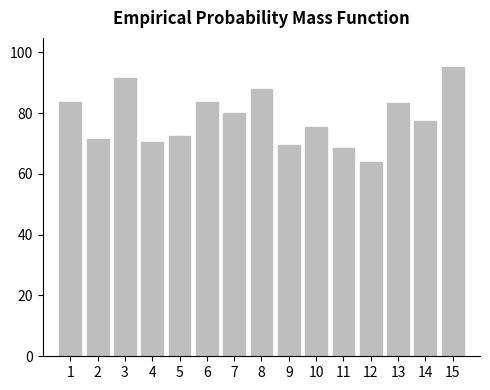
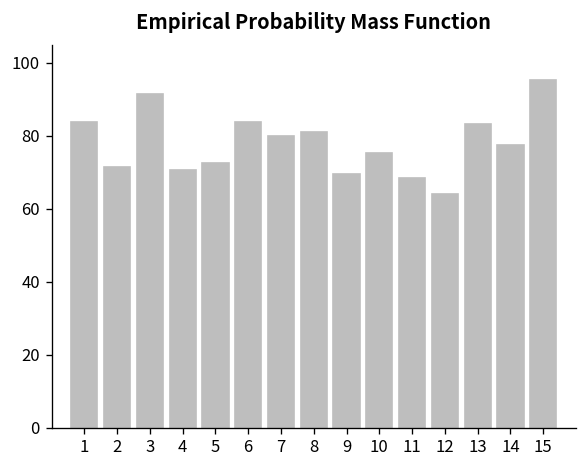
8: 88 -> 81
